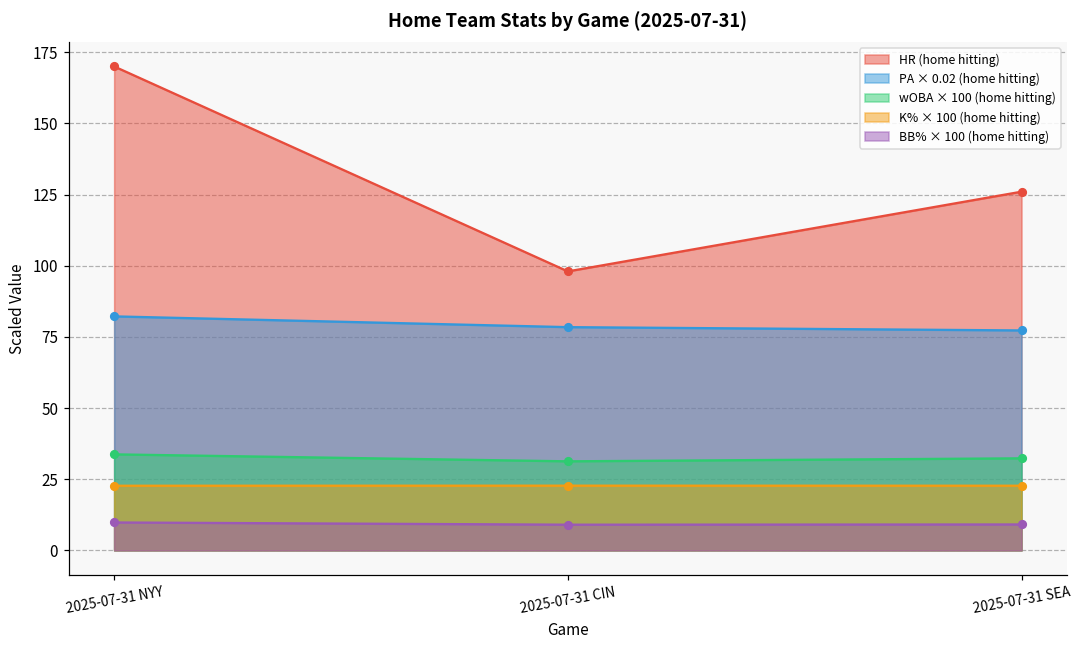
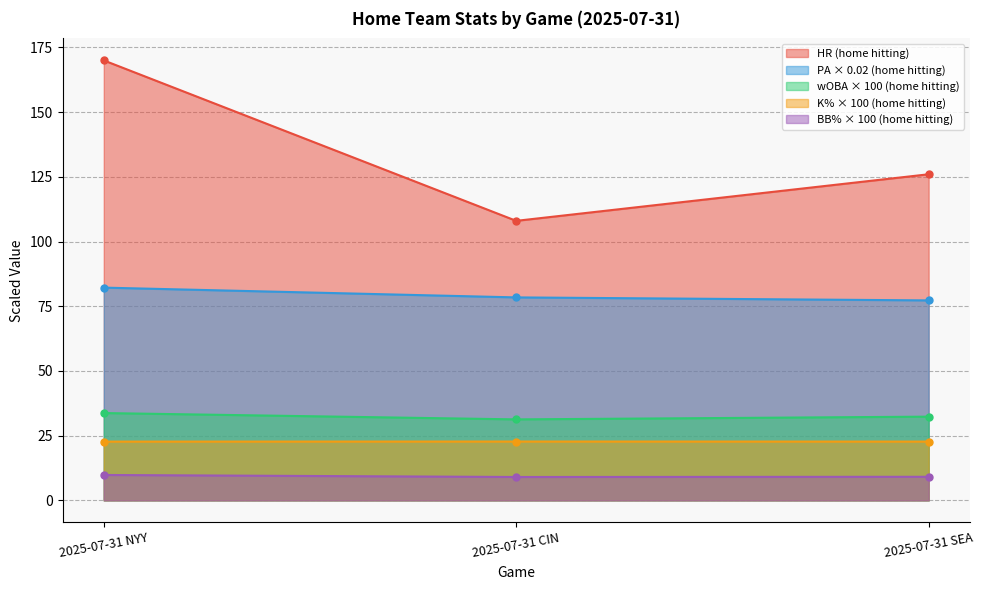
HR (home hitting), 2025-07-31 CIN: 98 -> 108
